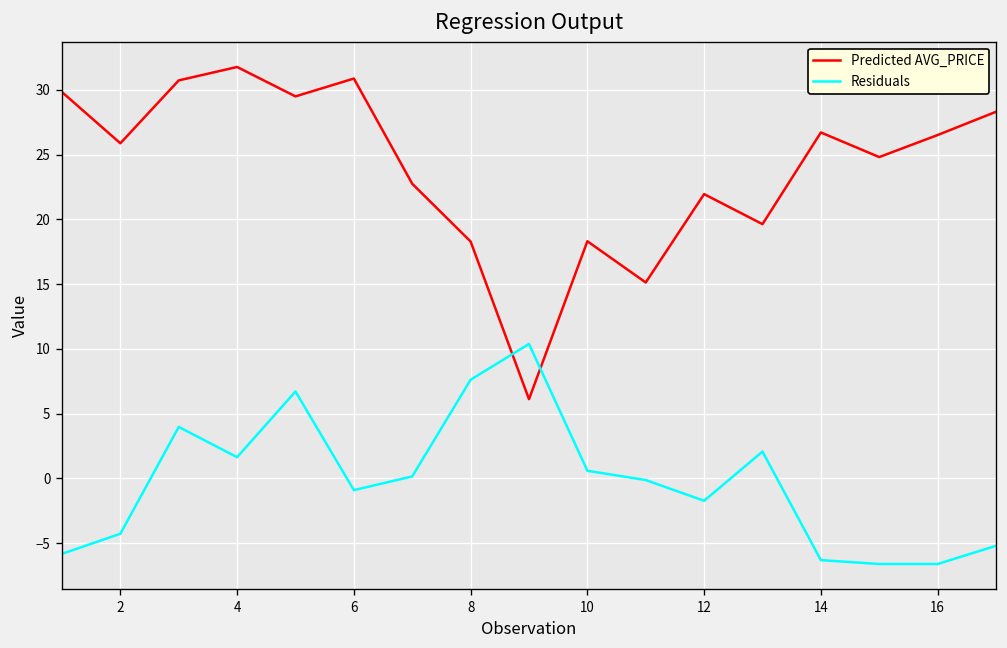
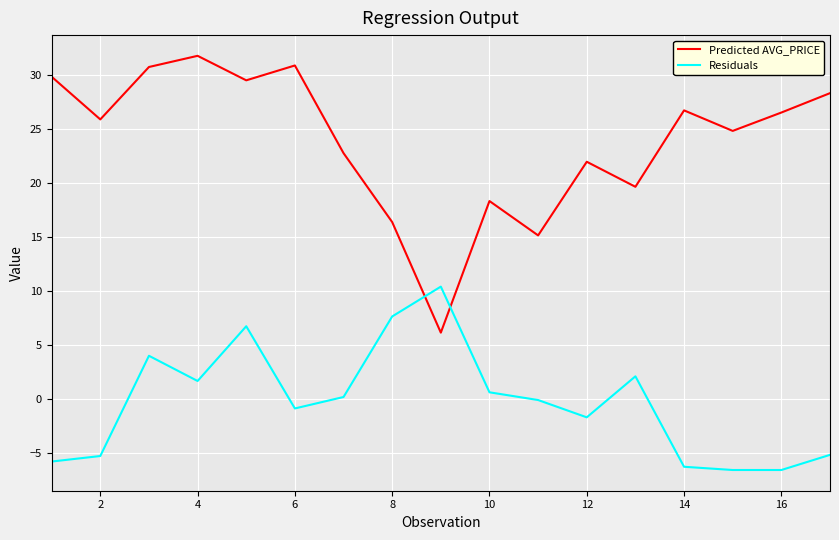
Residuals, 2: -4.3 -> -5.3
Predicted AVG_PRICE, 8: 18.3 -> 16.4
